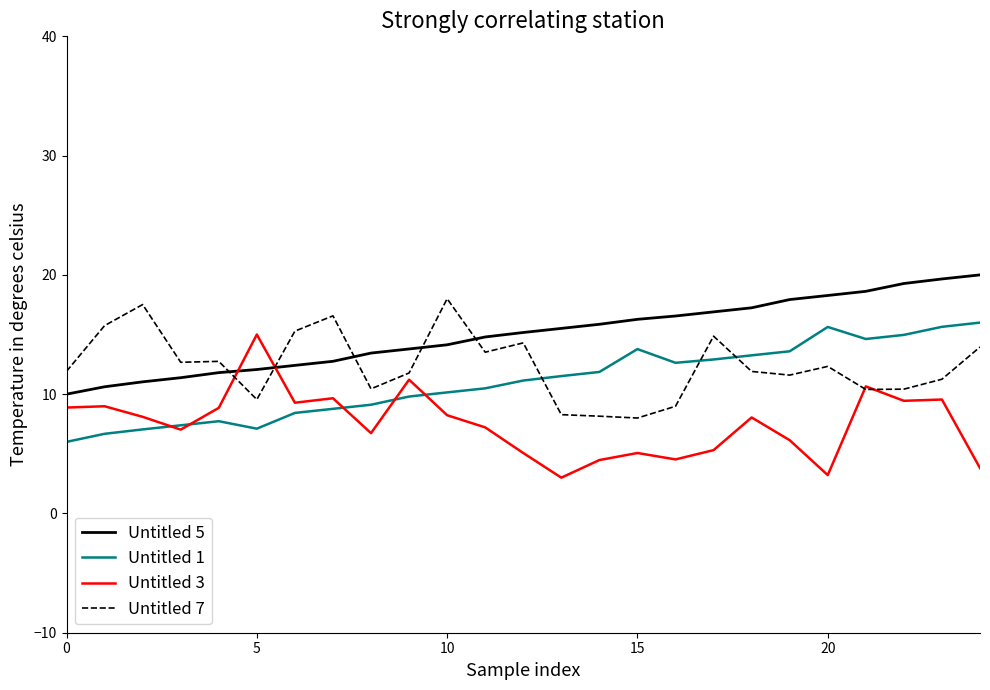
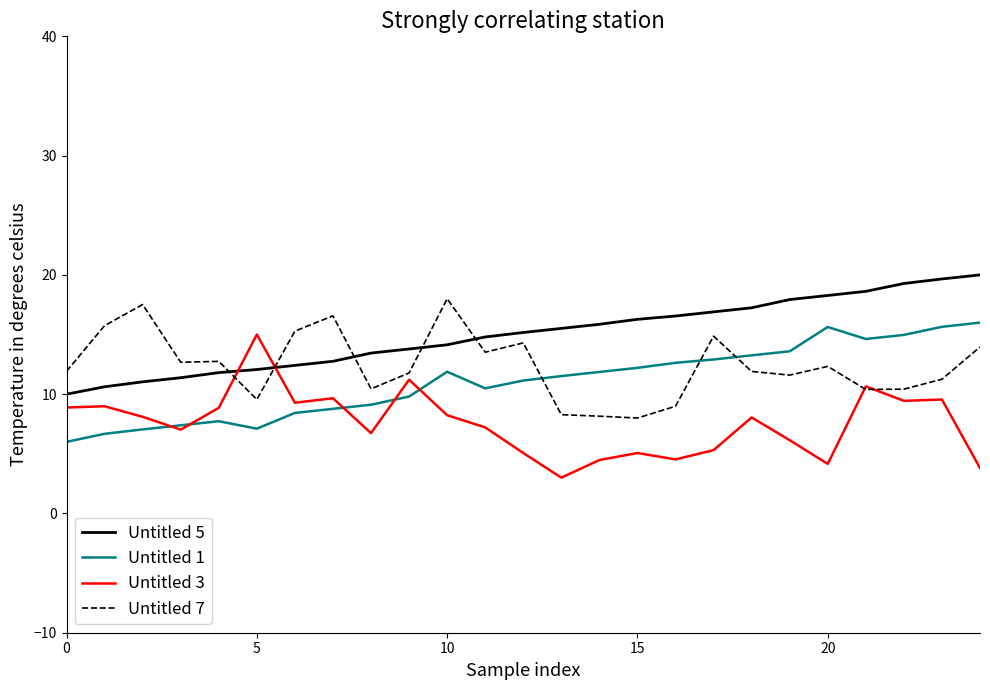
Untitled 1, 10: 10.1 -> 11.9
Untitled 1, 15: 13.8 -> 12.2
Untitled 3, 20: 3.2 -> 4.2
